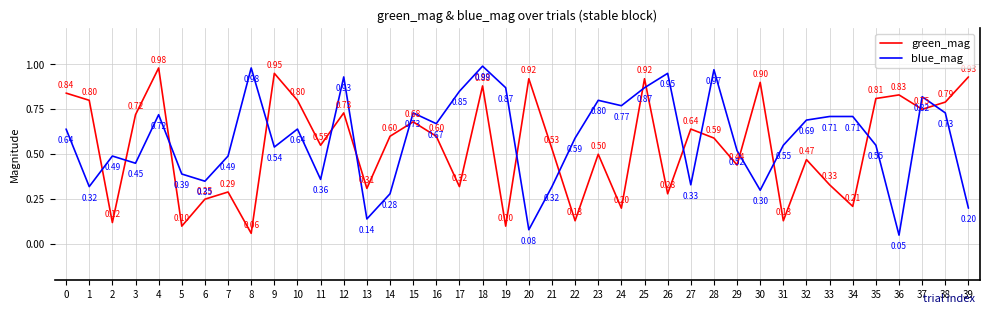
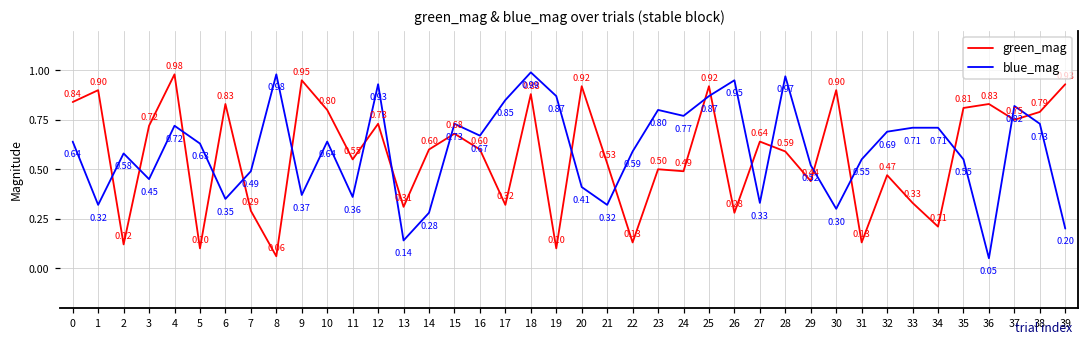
green_mag, 1: 0.80 -> 0.90
blue_mag, 2: 0.49 -> 0.58
blue_mag, 5: 0.39 -> 0.63
green_mag, 6: 0.25 -> 0.83
blue_mag, 9: 0.54 -> 0.37
blue_mag, 20: 0.08 -> 0.41
green_mag, 24: 0.20 -> 0.49
